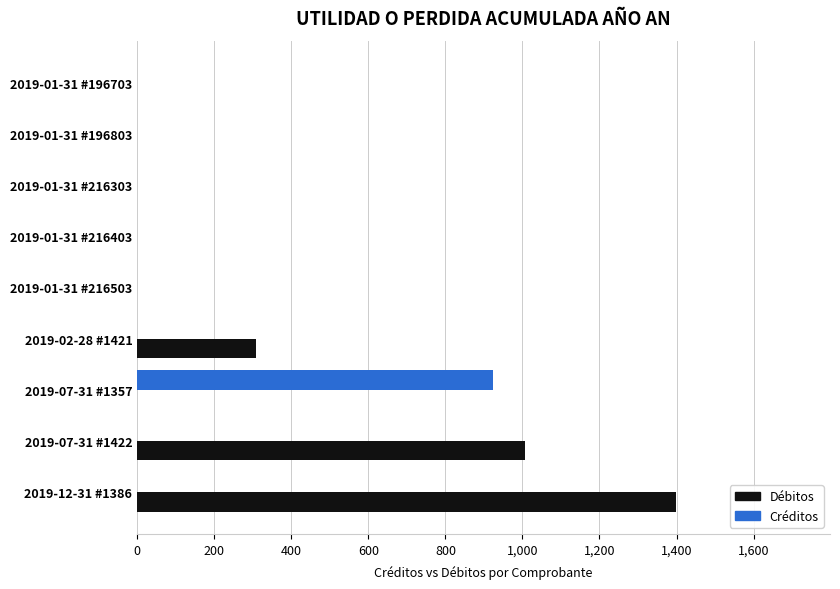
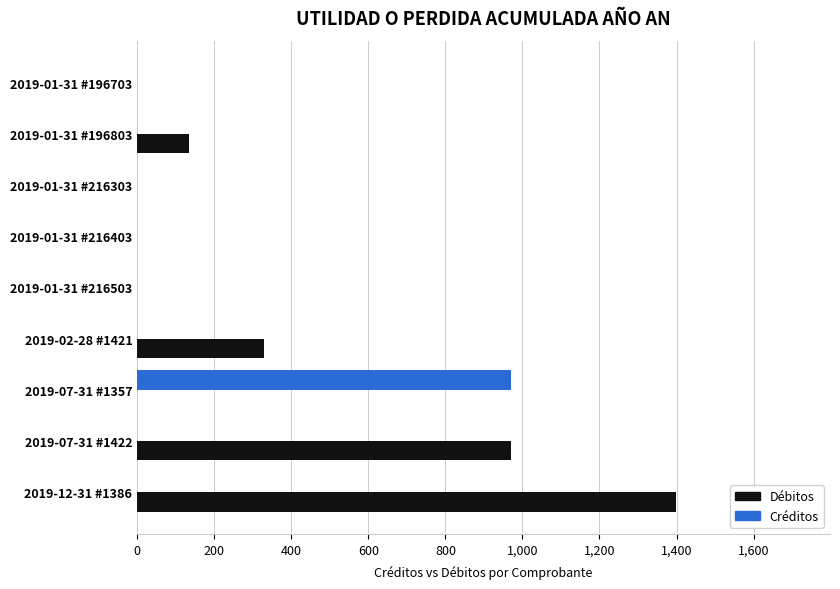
Débitos, 2019-01-31 #196803: 0 -> 130
Débitos, 2019-02-28 #1421: 310 -> 330
Créditos, 2019-07-31 #1357: 920 -> 970
Débitos, 2019-07-31 #1422: 1,010 -> 970
